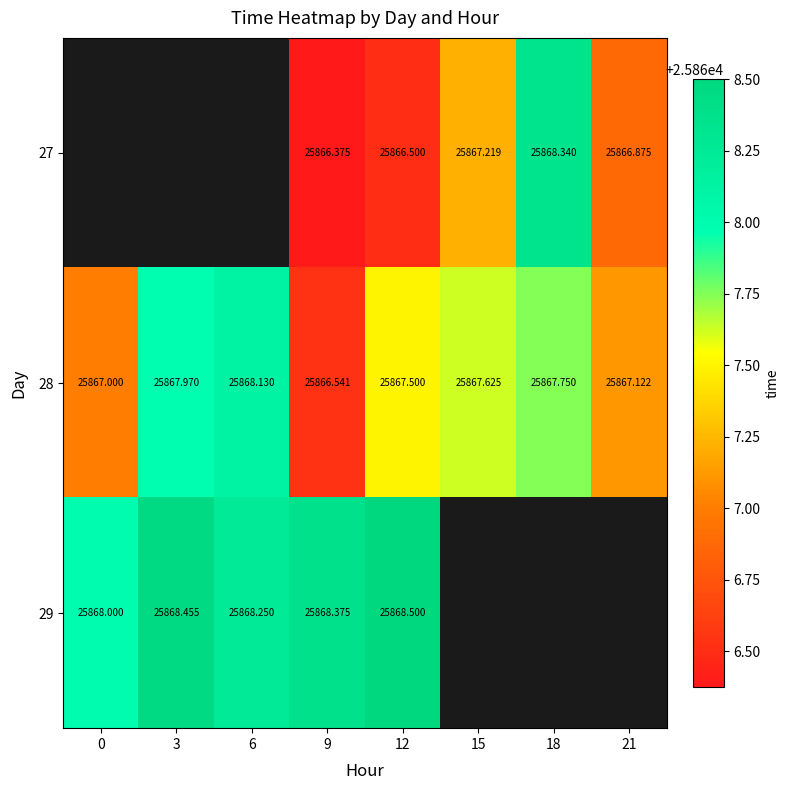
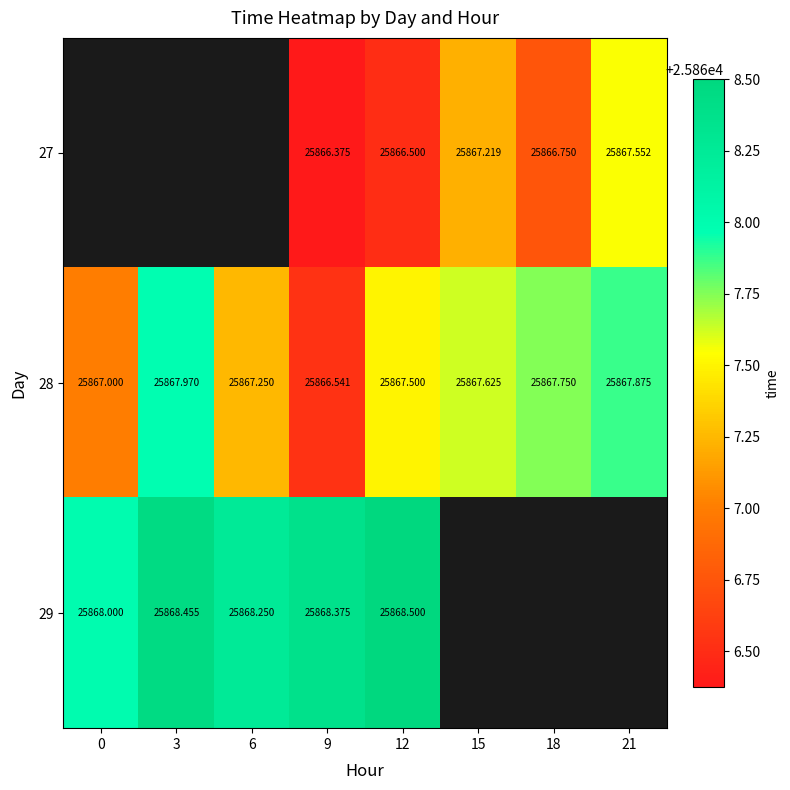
27, 18: 25868.340 -> 25866.750
27, 21: 25866.875 -> 25867.552
28, 6: 25868.130 -> 25867.250
28, 21: 25867.122 -> 25867.875
